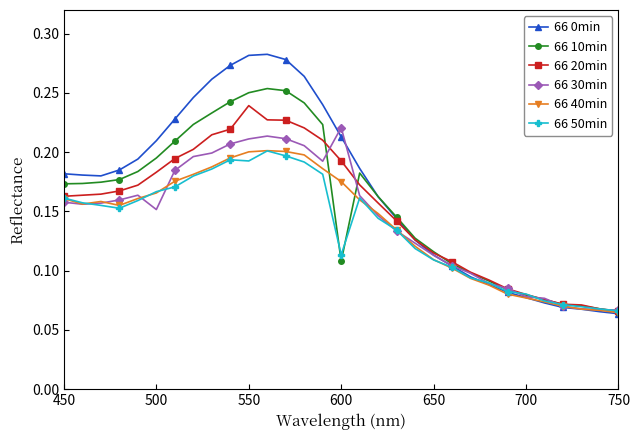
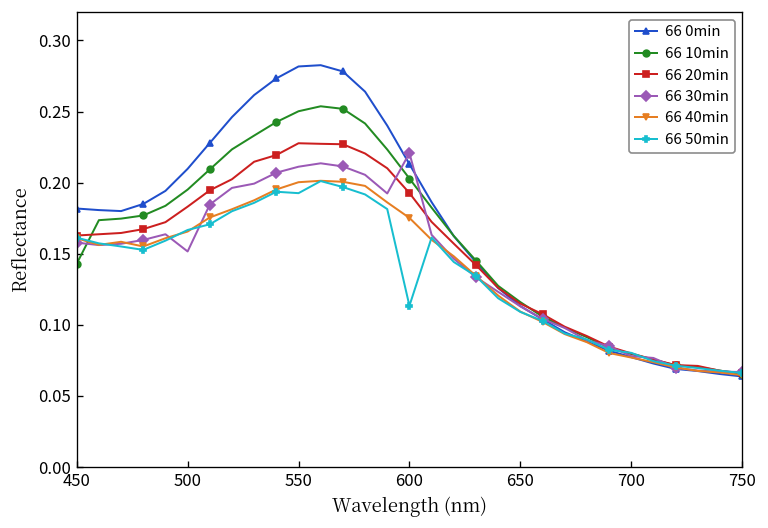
66 10min, 450: 0.173 -> 0.143
66 20min, 550: 0.239 -> 0.228
66 10min, 600: 0.108 -> 0.203
